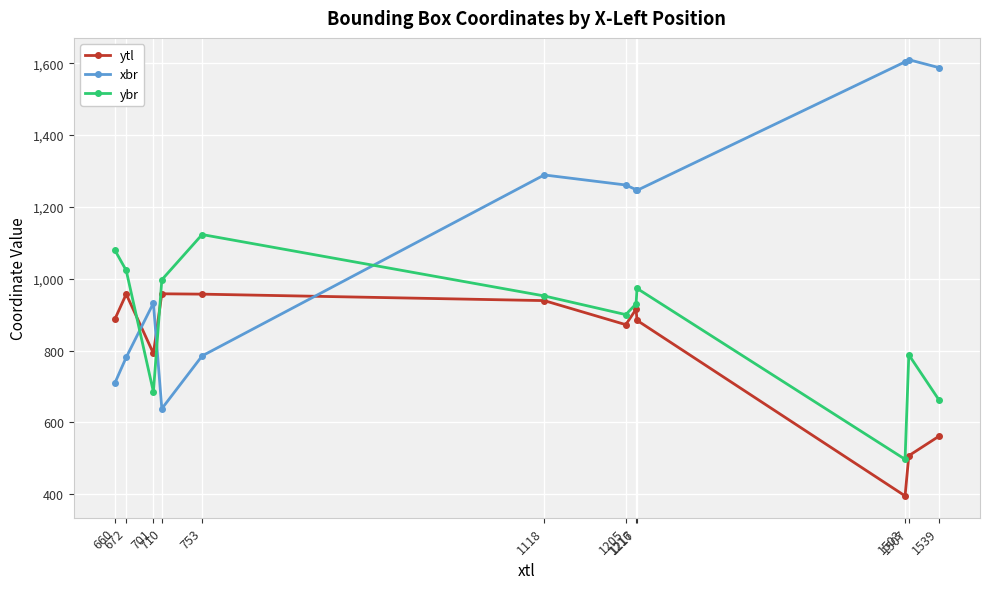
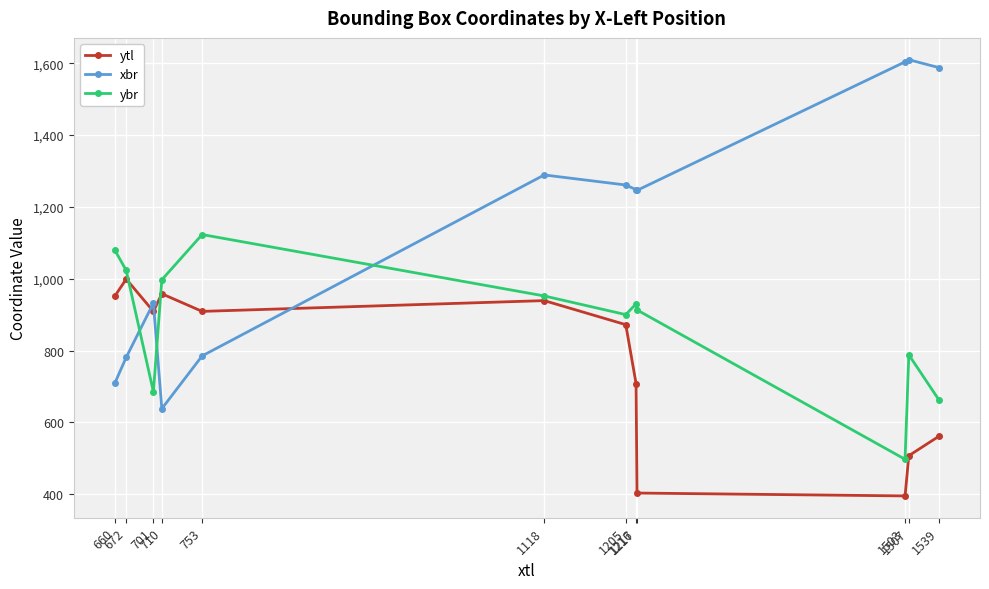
ytl, 660: 890 -> 950
ytl, 672: 960 -> 1,000
ytl, 701: 790 -> 910
ytl, 753: 960 -> 910
ytl, 1216: 920 -> 710
ytl, 1217: 880 -> 400
ybr, 1217: 970 -> 910
